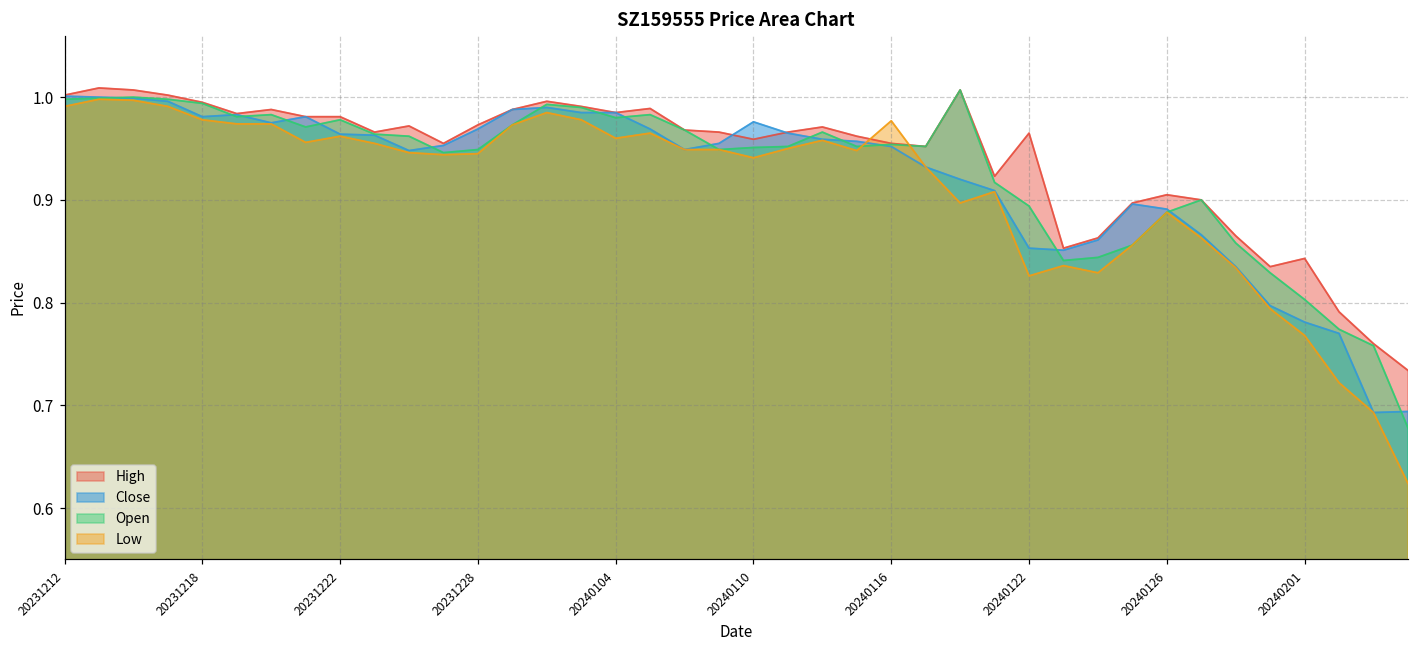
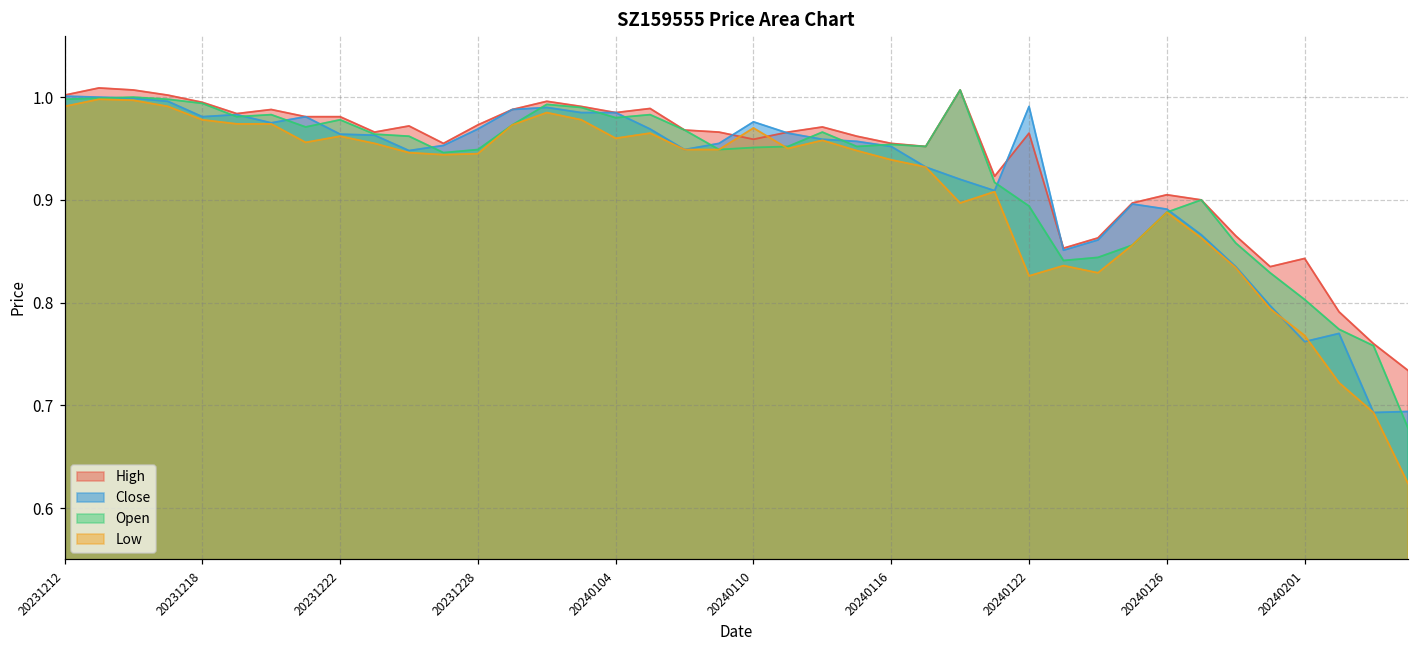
Low, 20240110: 0.94 -> 0.97
Low, 20240116: 0.98 -> 0.94
Close, 20240122: 0.85 -> 0.99
Close, 20240201: 0.78 -> 0.76
